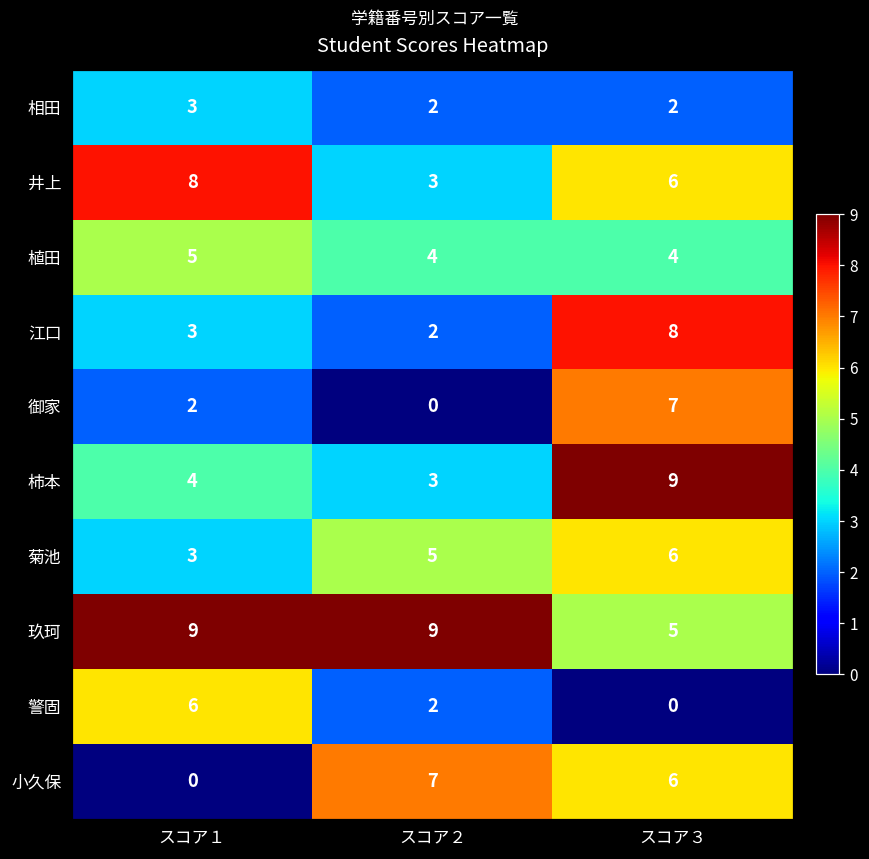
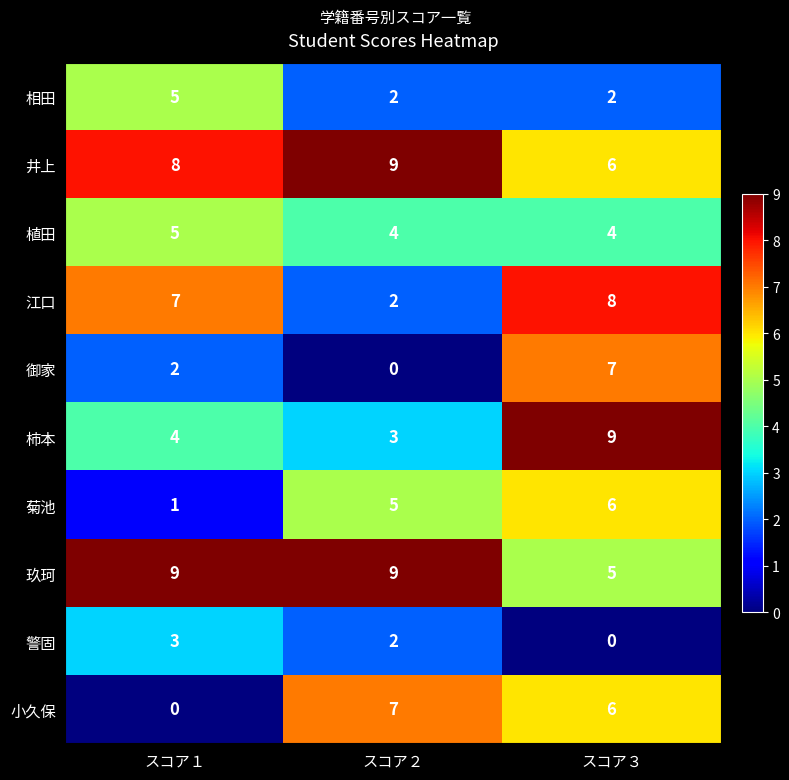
相田, スコア１: 3 -> 5
井上, スコア２: 3 -> 9
江口, スコア１: 3 -> 7
菊池, スコア１: 3 -> 1
警固, スコア１: 6 -> 3
